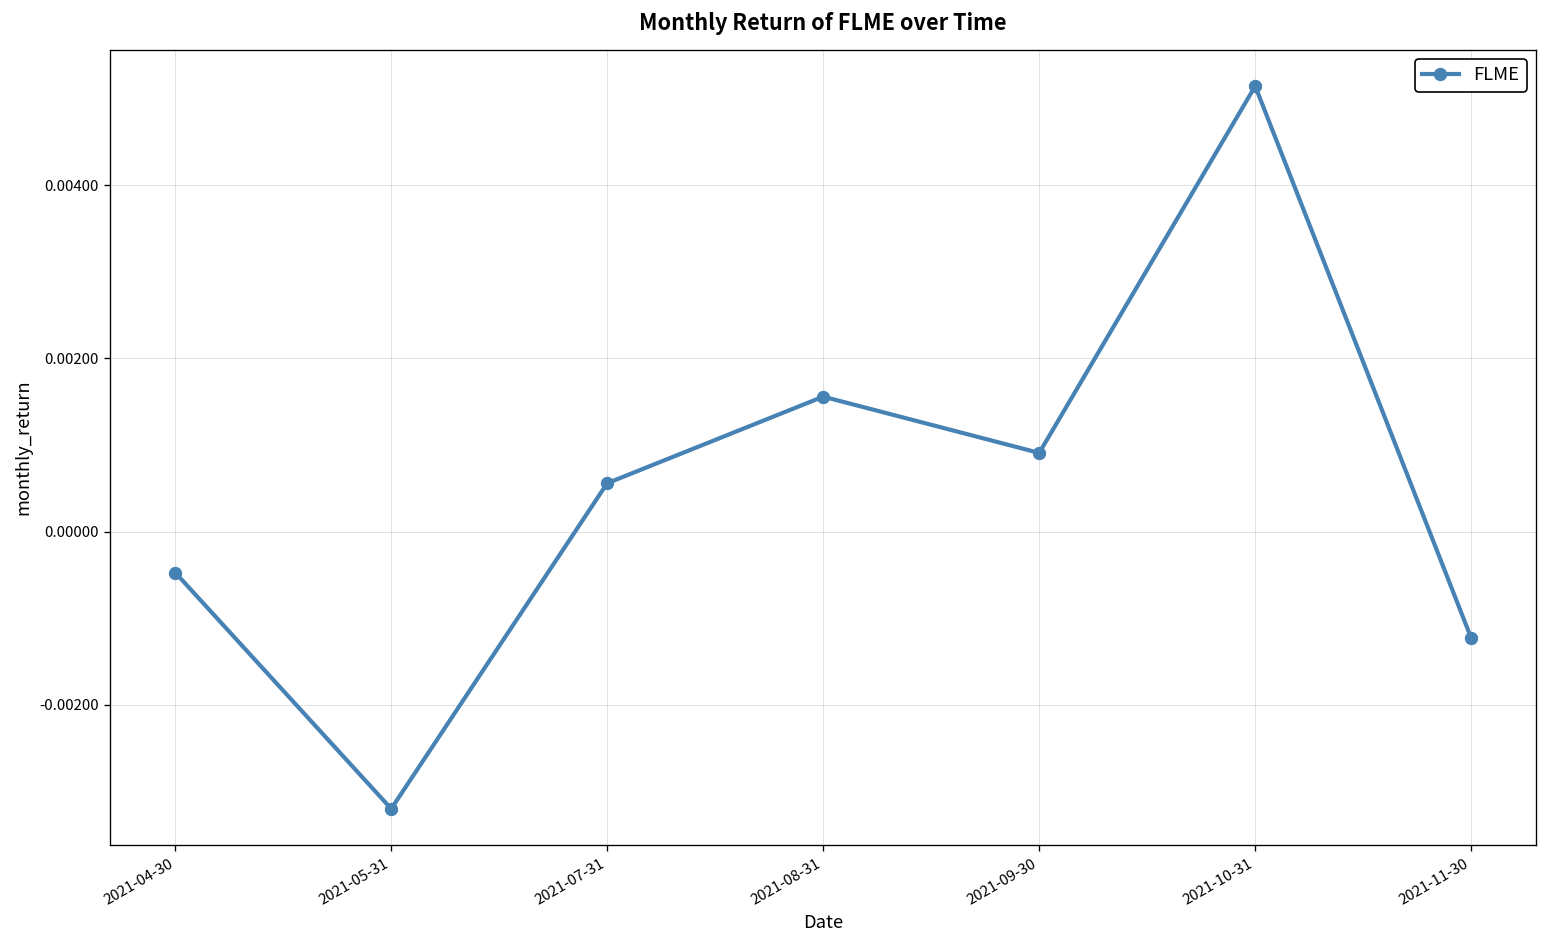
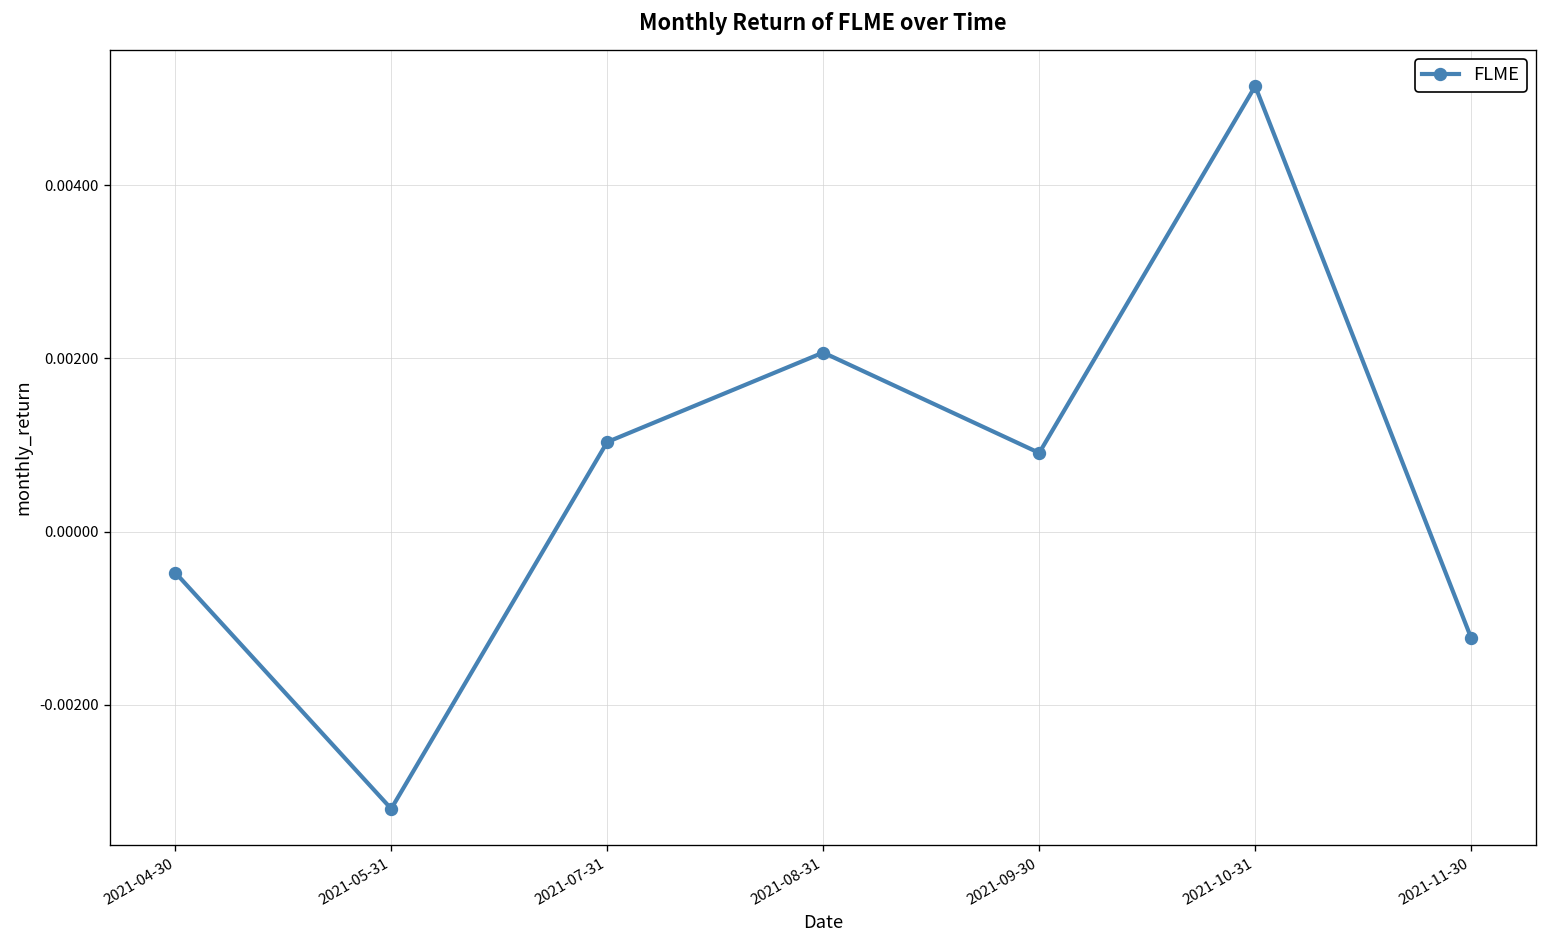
2021-07-31: 0.0006 -> 0.0010
2021-08-31: 0.0016 -> 0.0021
